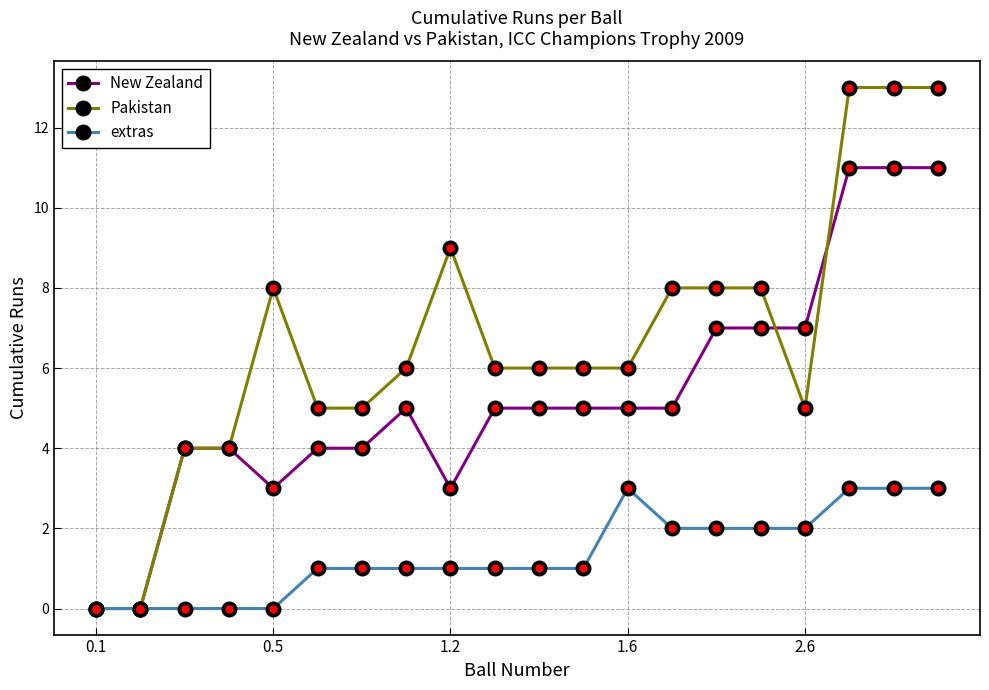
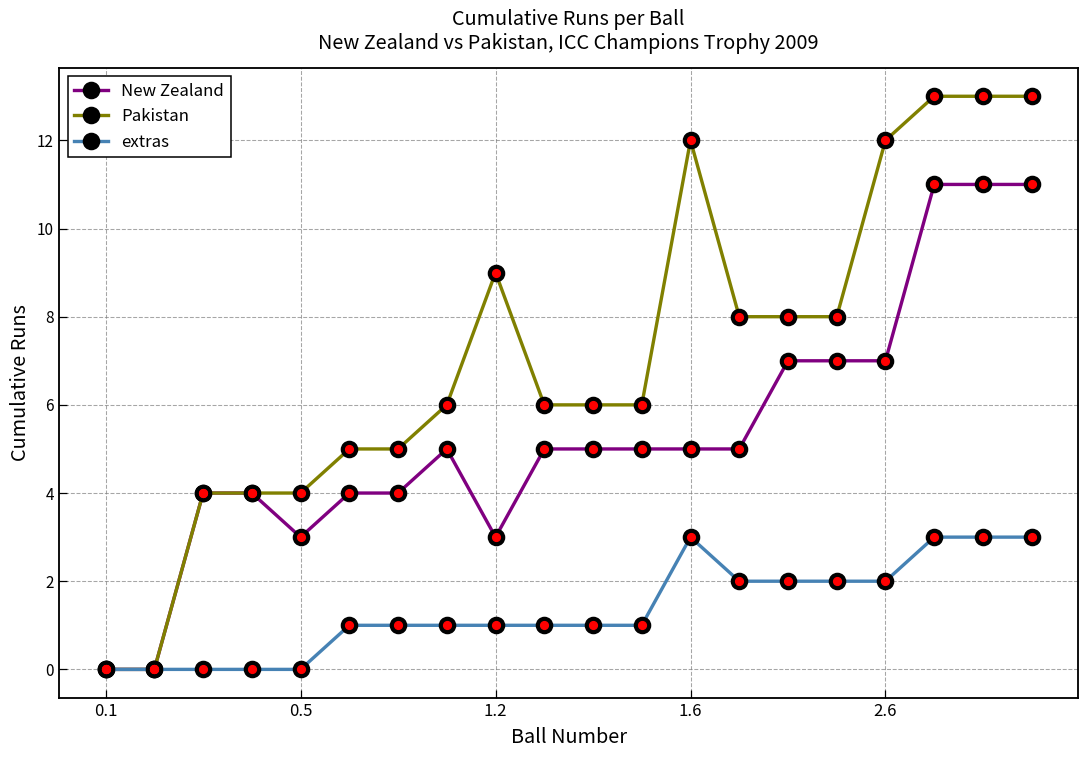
Pakistan, 0.5: 8 -> 4
Pakistan, 1.6: 6 -> 12
Pakistan, 2.6: 5 -> 12
